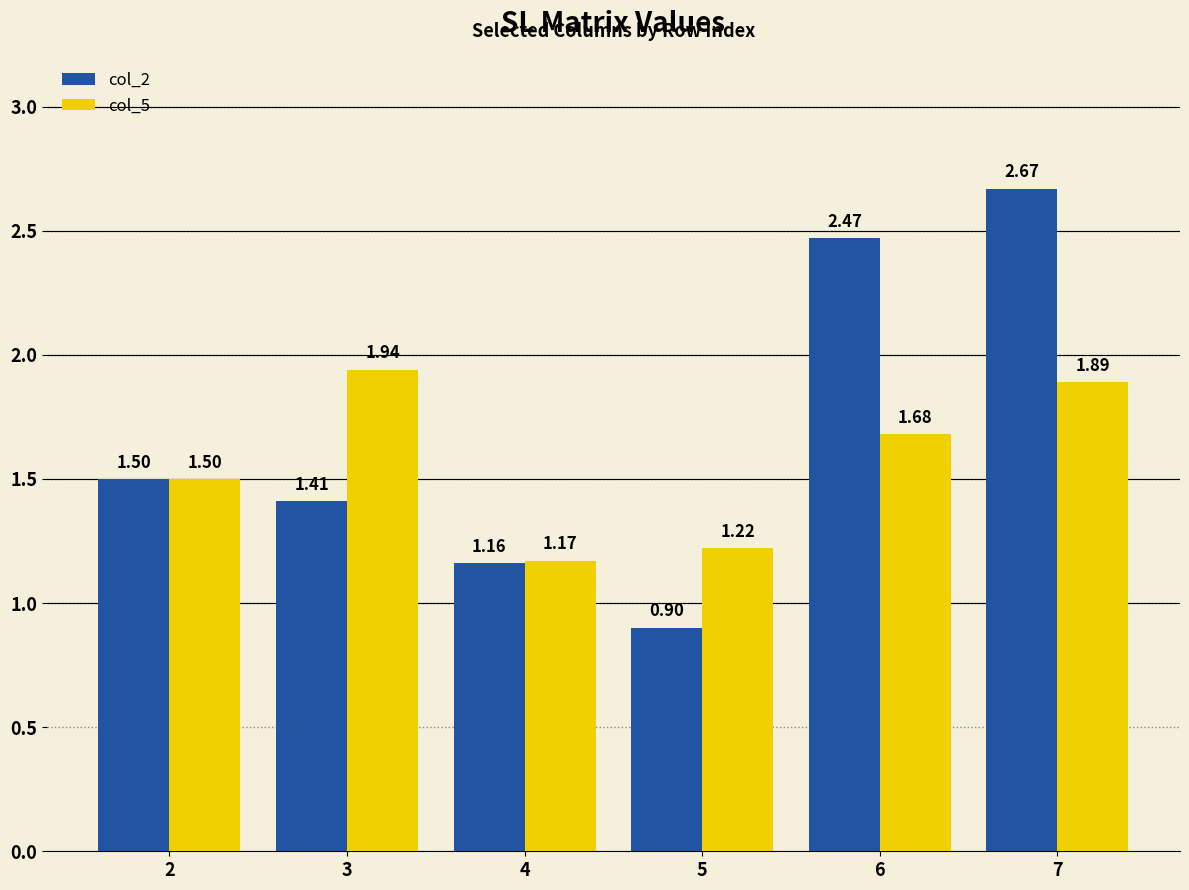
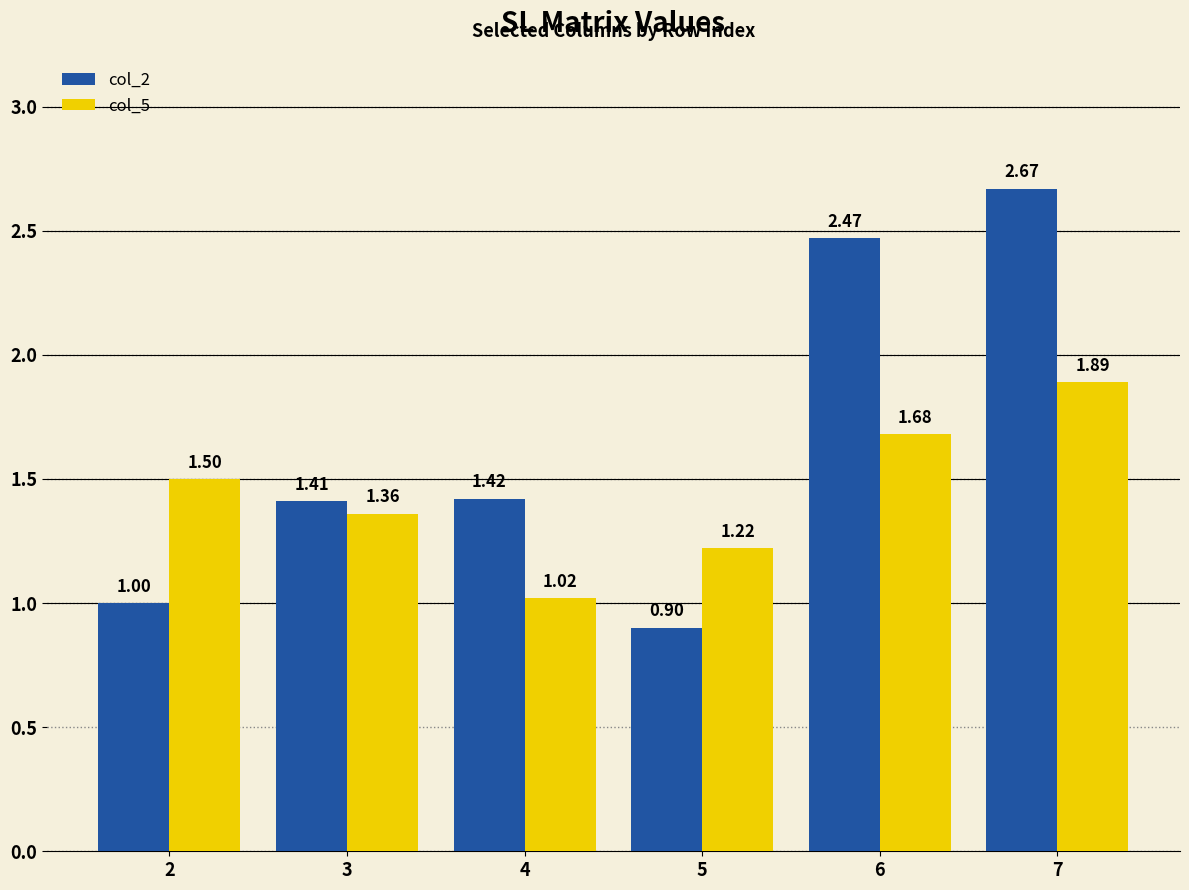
col_2, 2: 1.50 -> 1.00
col_5, 3: 1.94 -> 1.36
col_2, 4: 1.16 -> 1.42
col_5, 4: 1.17 -> 1.02
